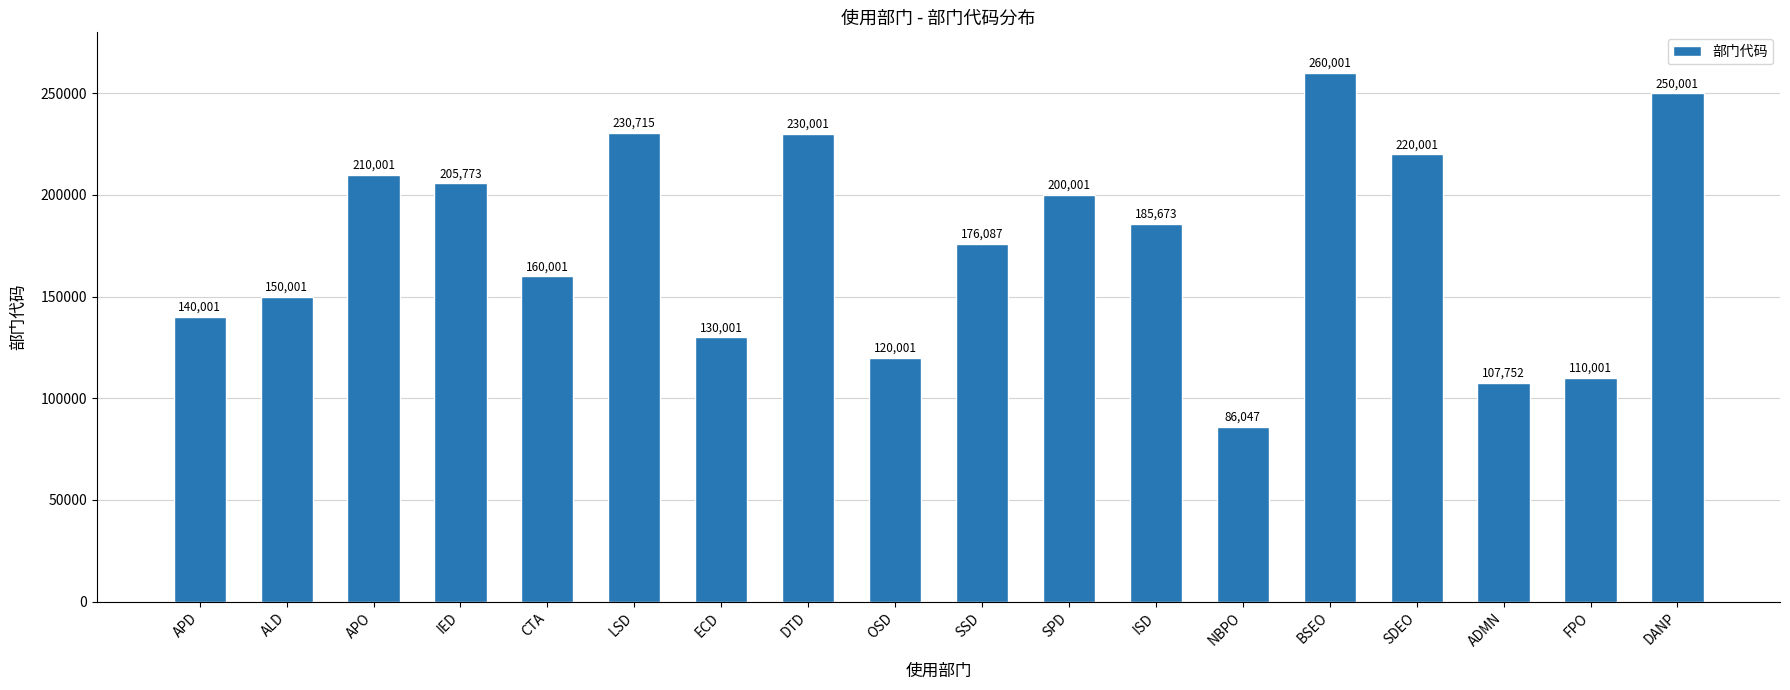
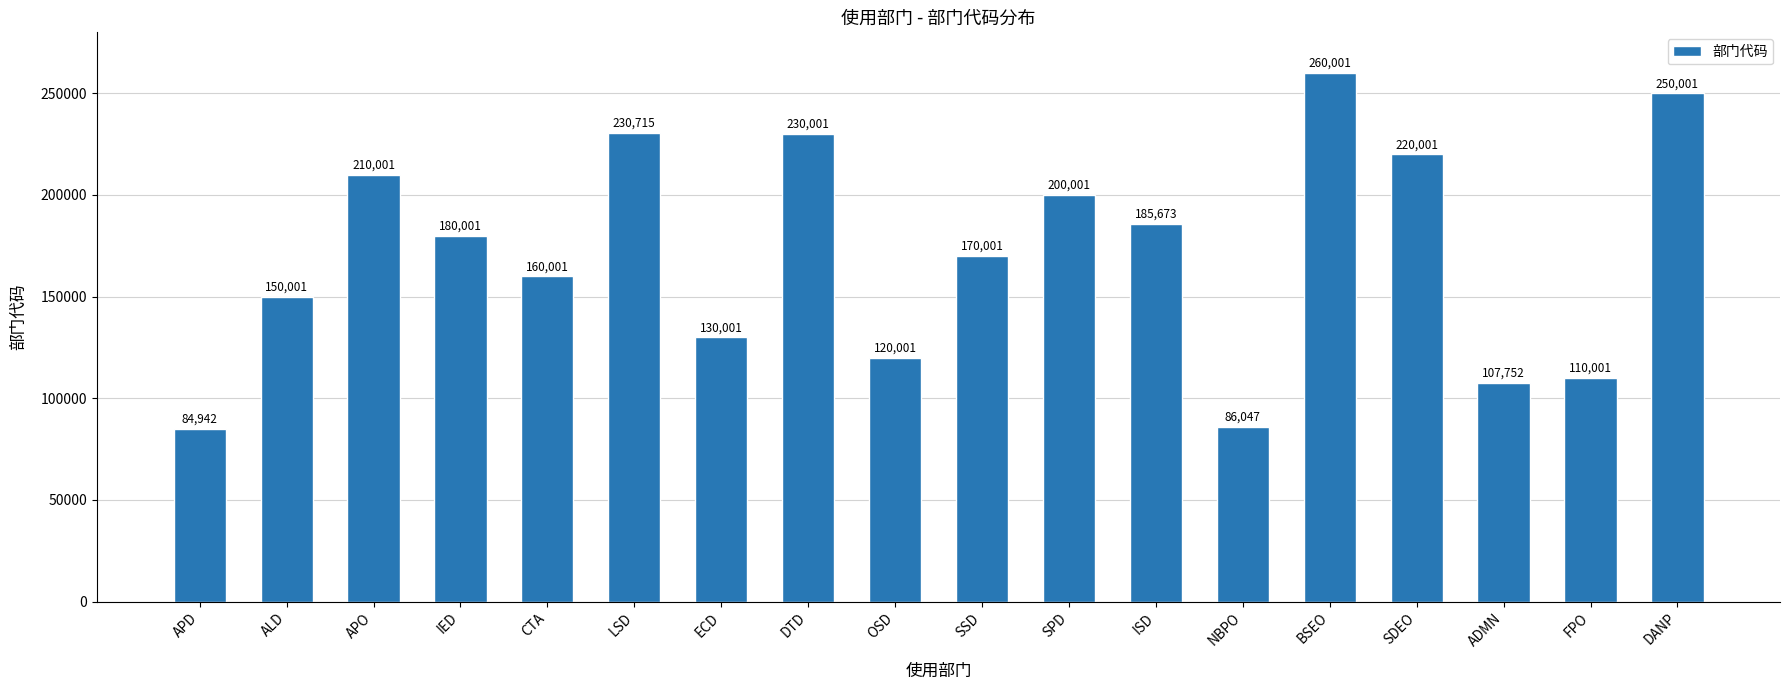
APD: 140,001 -> 84,942
IED: 205,773 -> 180,001
SSD: 176,087 -> 170,001
